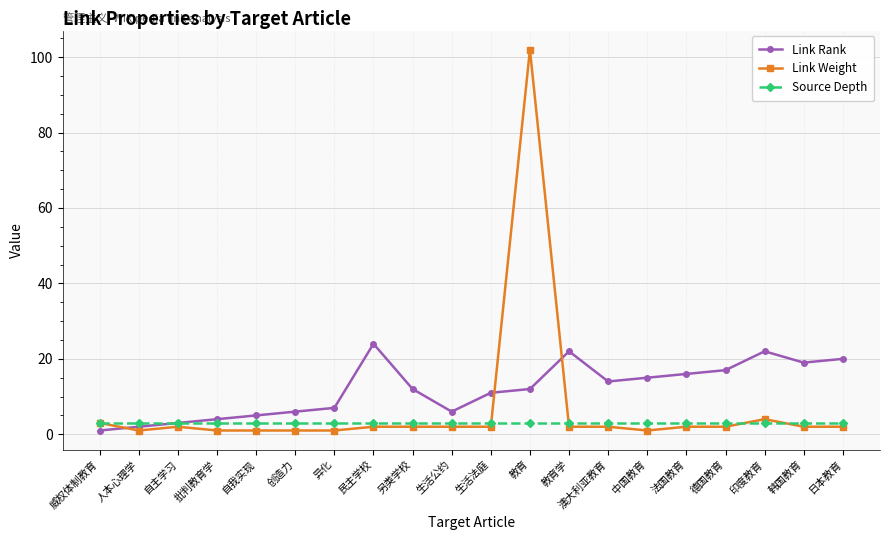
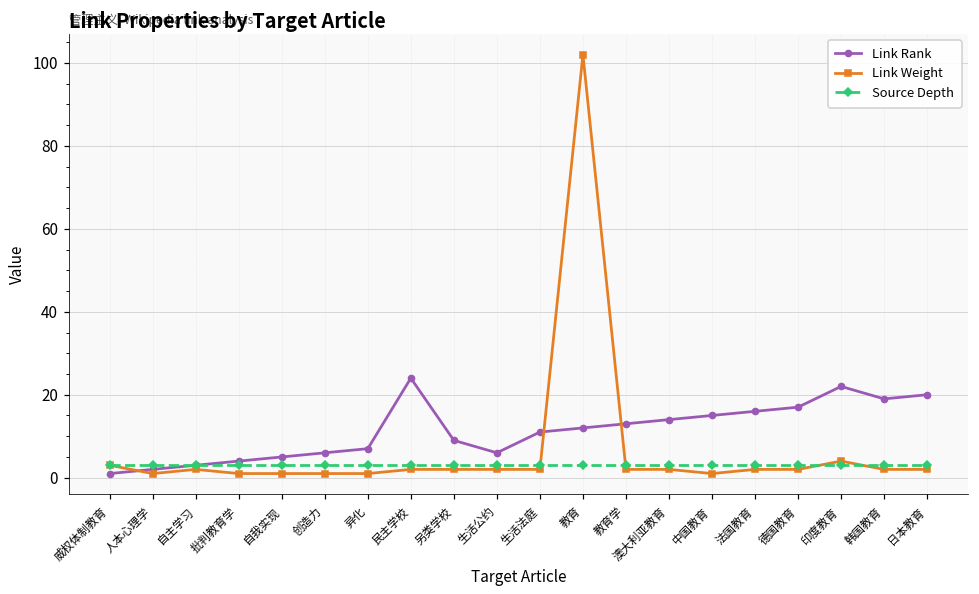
Link Rank, 另类学校: 12 -> 9
Link Rank, 教育学: 22 -> 13
